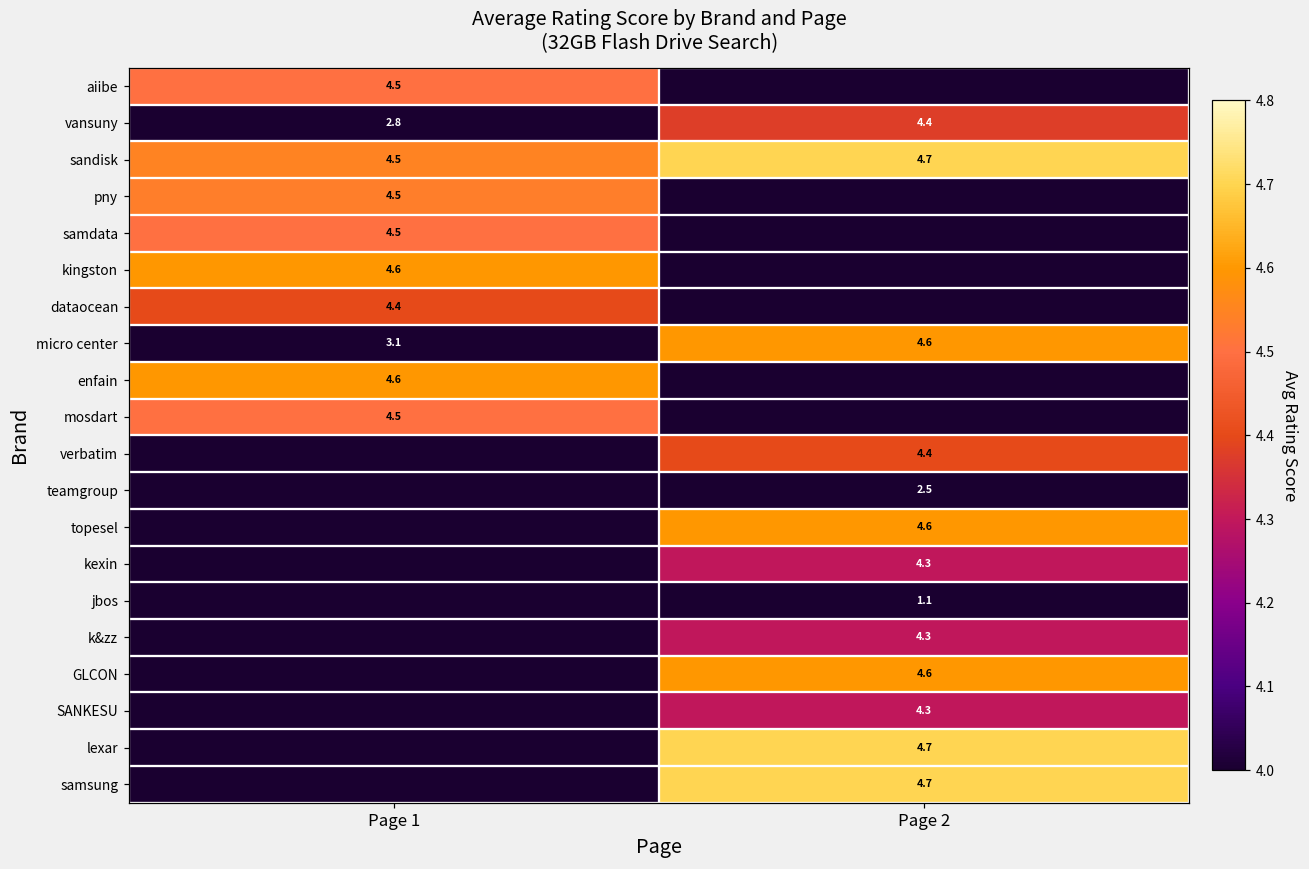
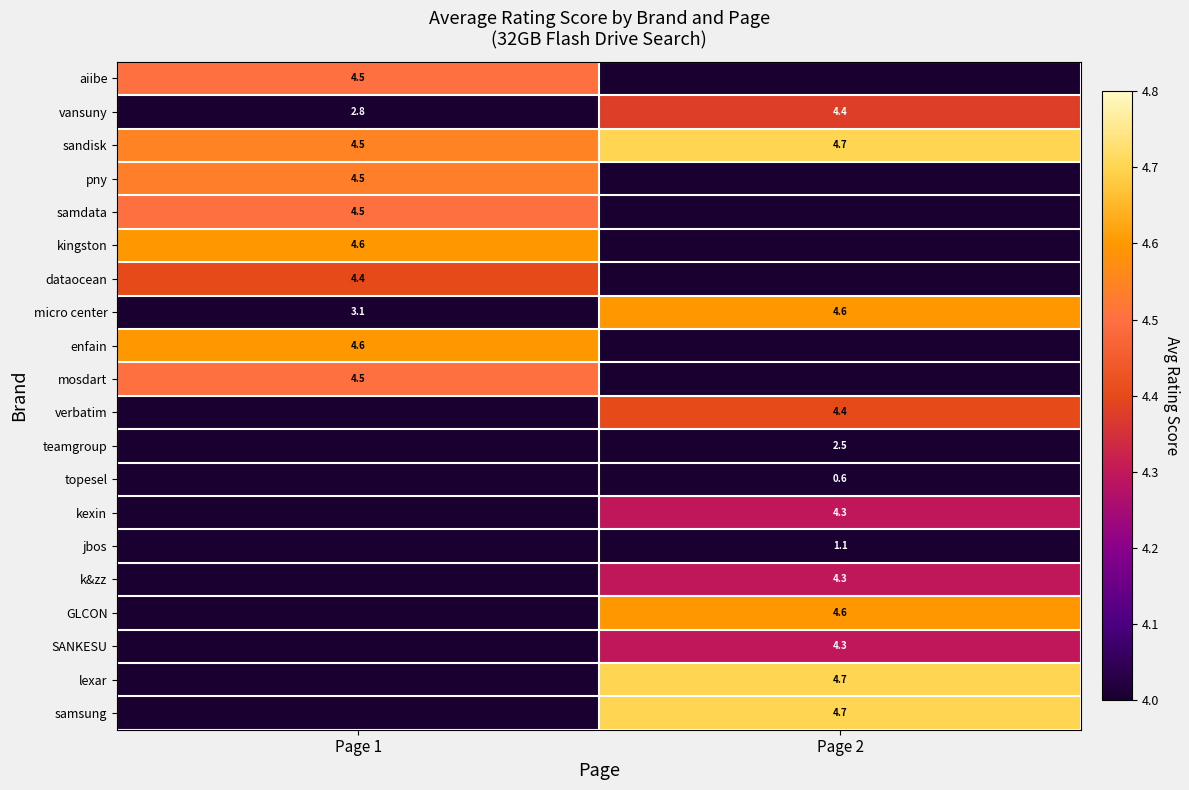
topesel, Page 2: 4.6 -> 0.6
